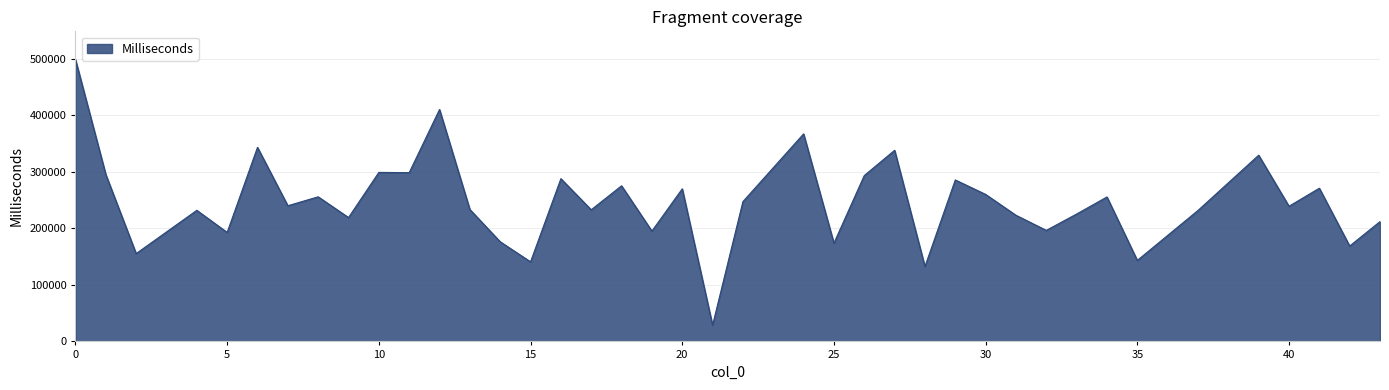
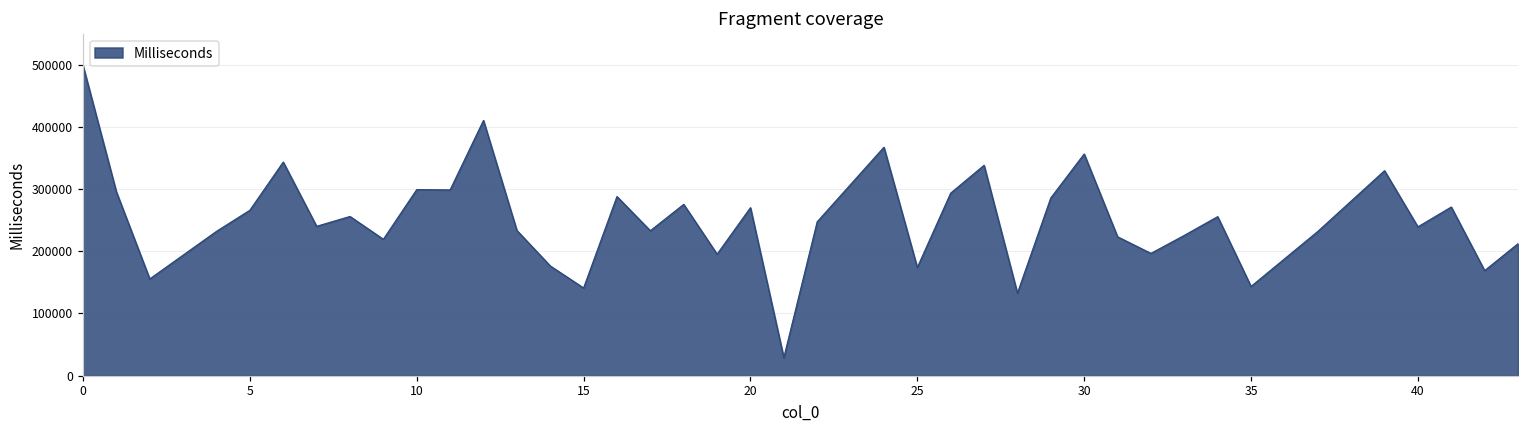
5: 190000 -> 270000
30: 260000 -> 360000
